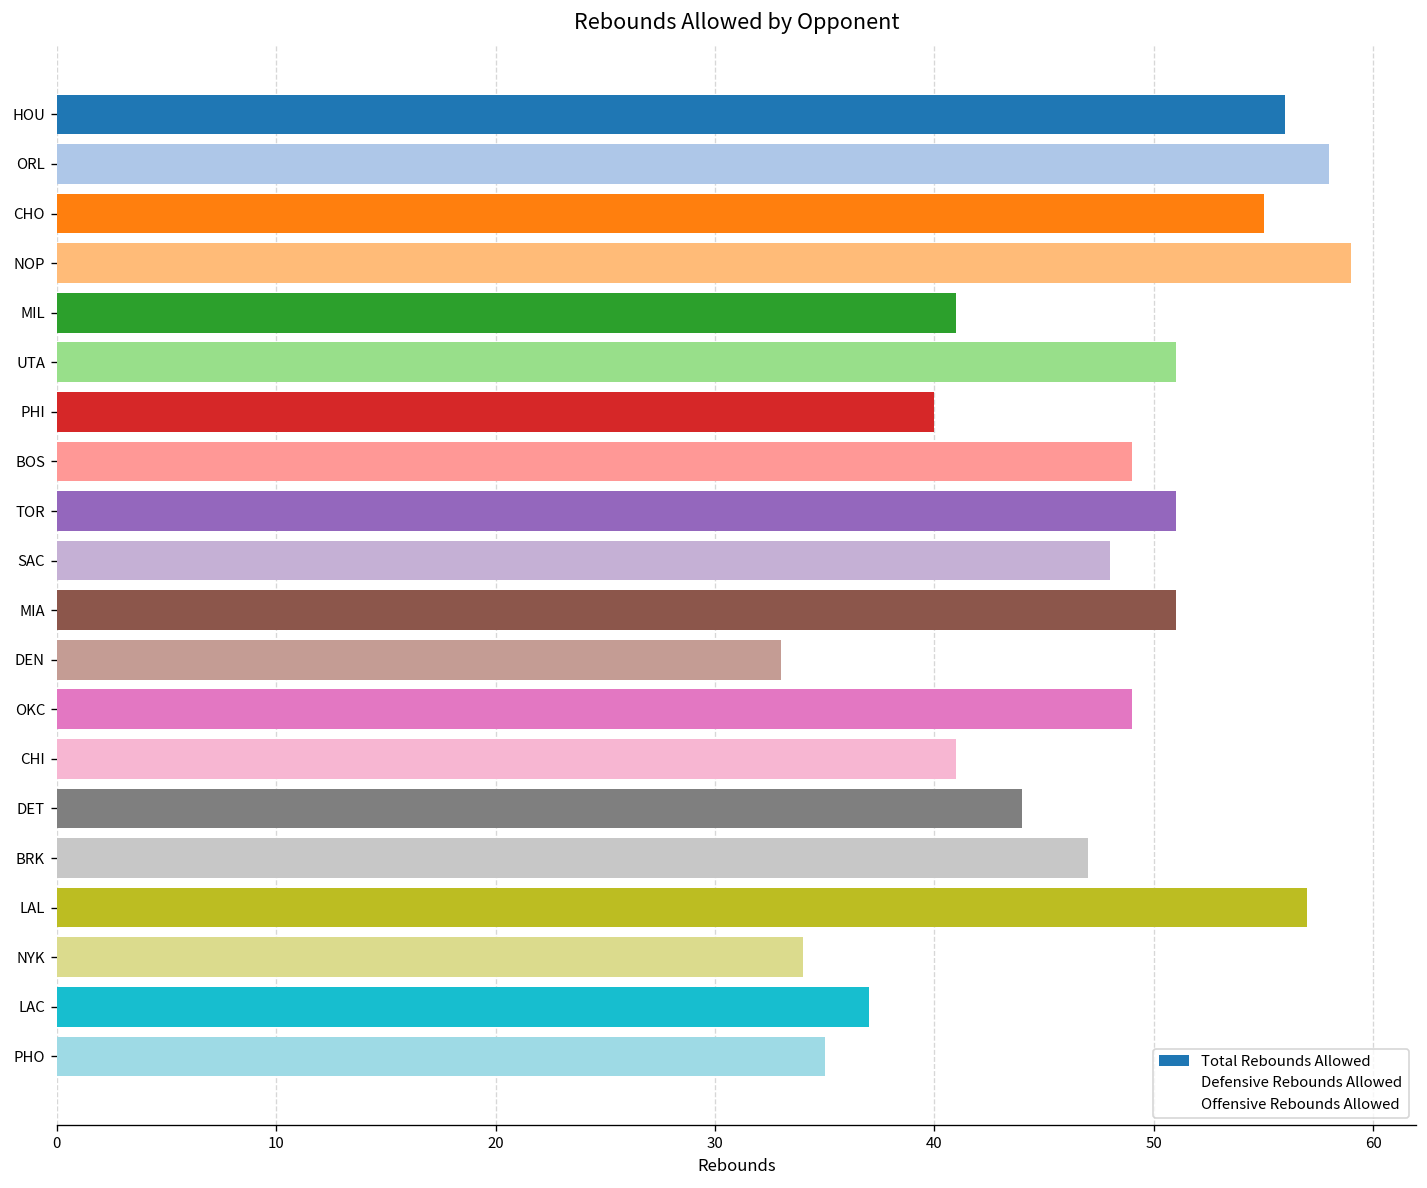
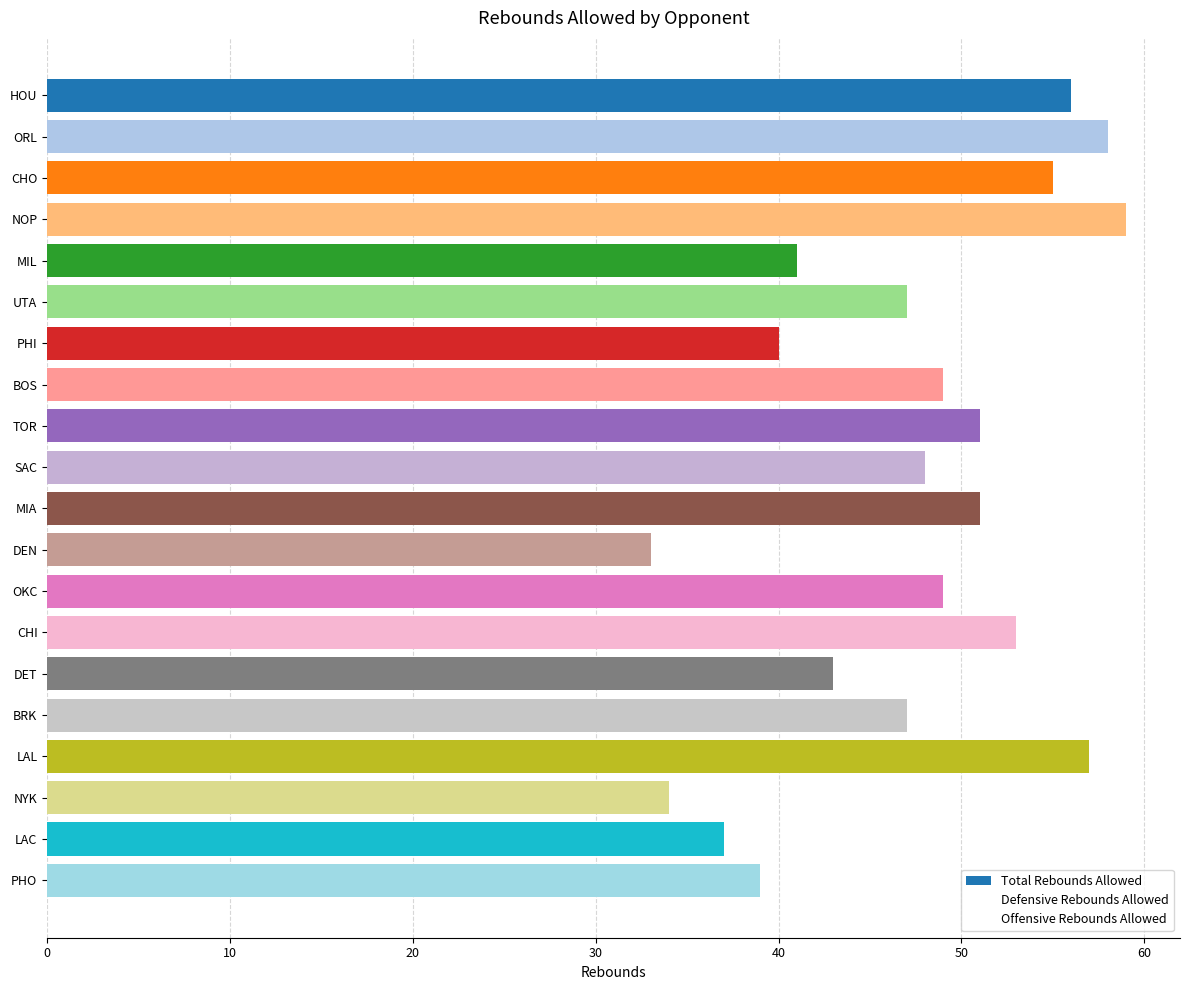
Total Rebounds Allowed, UTA: 51 -> 47
Total Rebounds Allowed, CHI: 41 -> 53
Total Rebounds Allowed, DET: 44 -> 43
Total Rebounds Allowed, PHO: 35 -> 39
